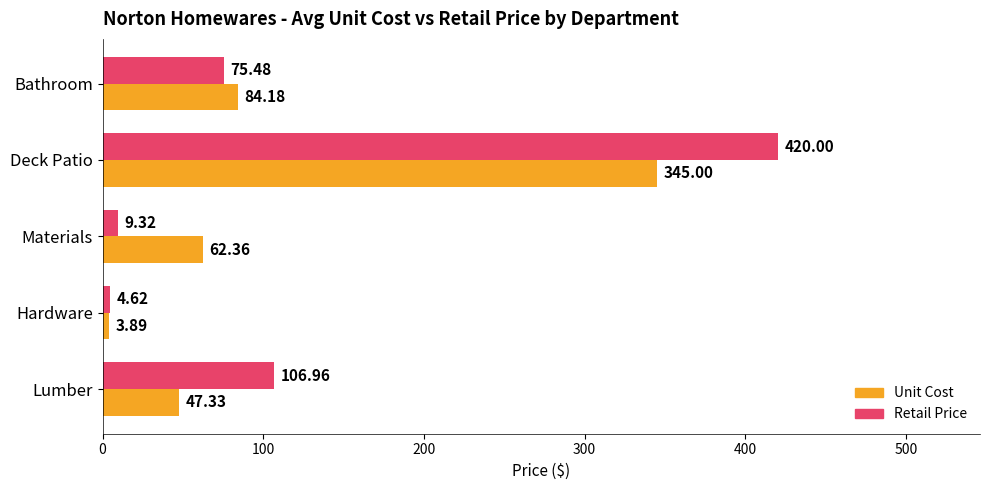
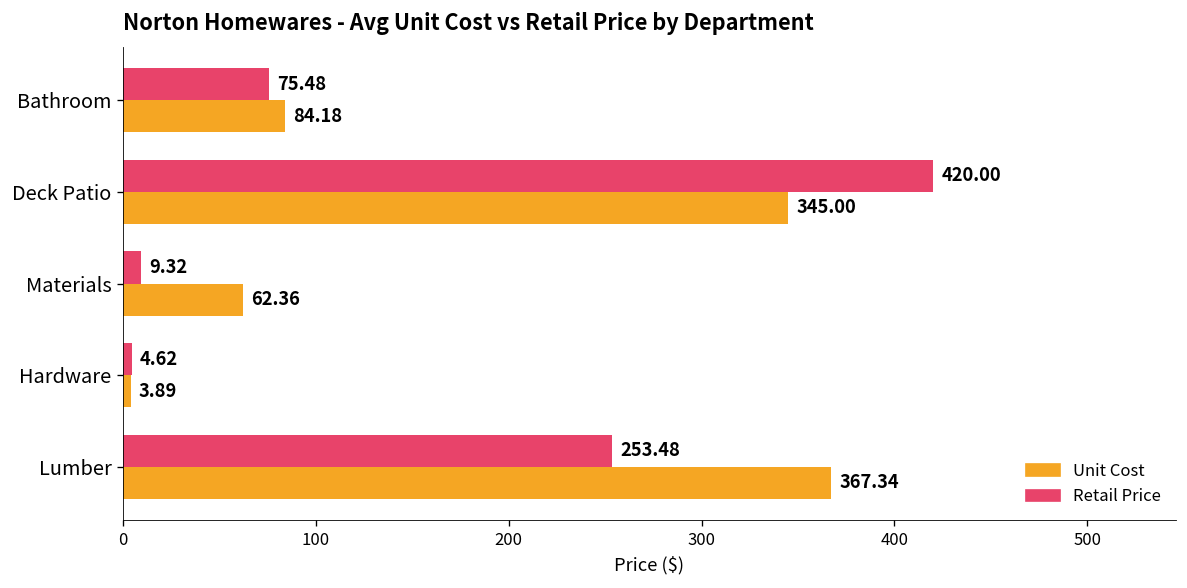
Retail Price, Lumber: 106.96 -> 253.48
Unit Cost, Lumber: 47.33 -> 367.34
